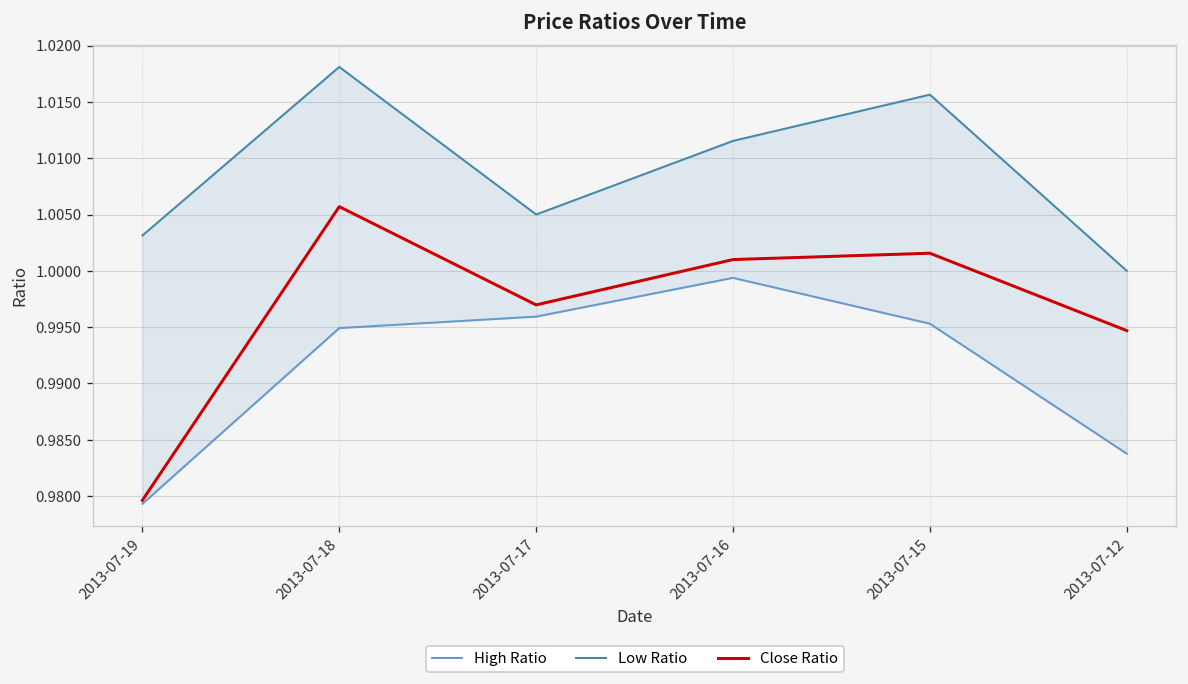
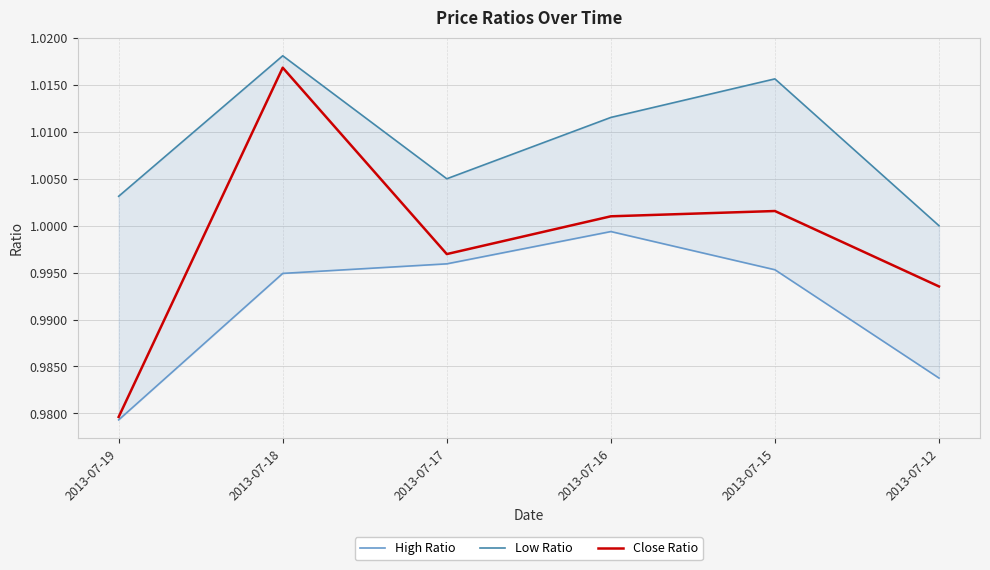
Close Ratio, 2013-07-18: 1.006 -> 1.017
Close Ratio, 2013-07-12: 0.995 -> 0.994
